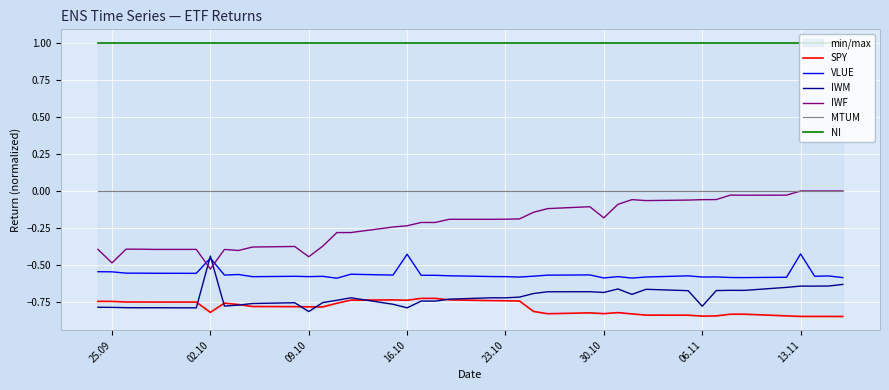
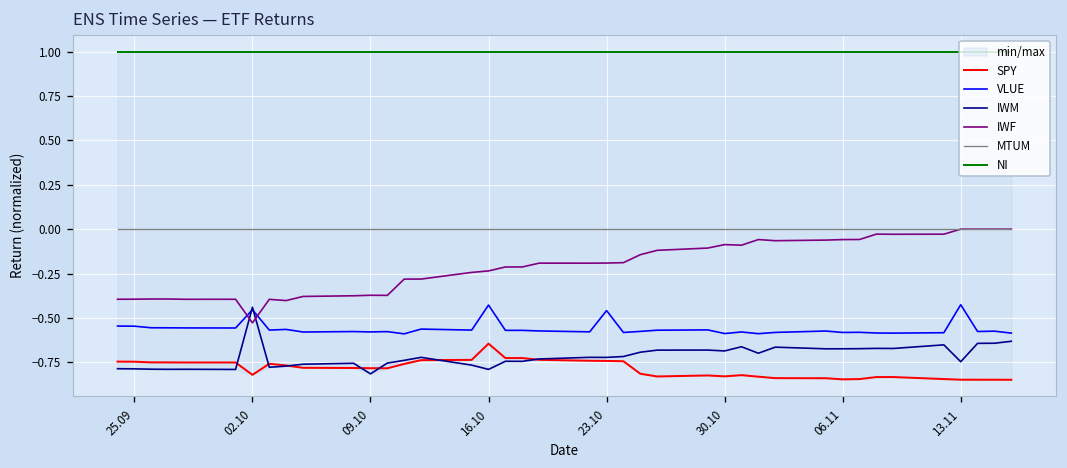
IWF, 25.09: -0.49 -> -0.39
IWF, 09.10: -0.44 -> -0.37
SPY, 16.10: -0.74 -> -0.64
VLUE, 23.10: -0.58 -> -0.46
IWF, 30.10: -0.18 -> -0.09
IWM, 06.11: -0.78 -> -0.67
IWM, 13.11: -0.64 -> -0.75
